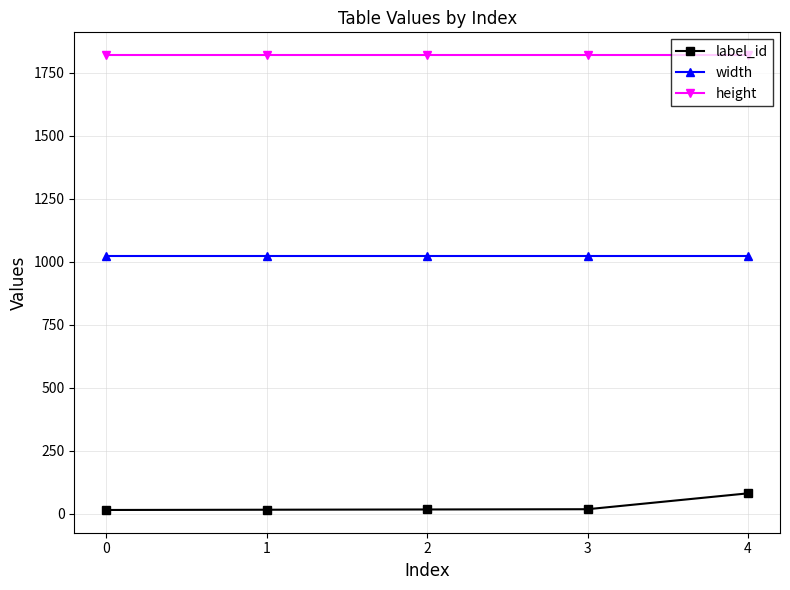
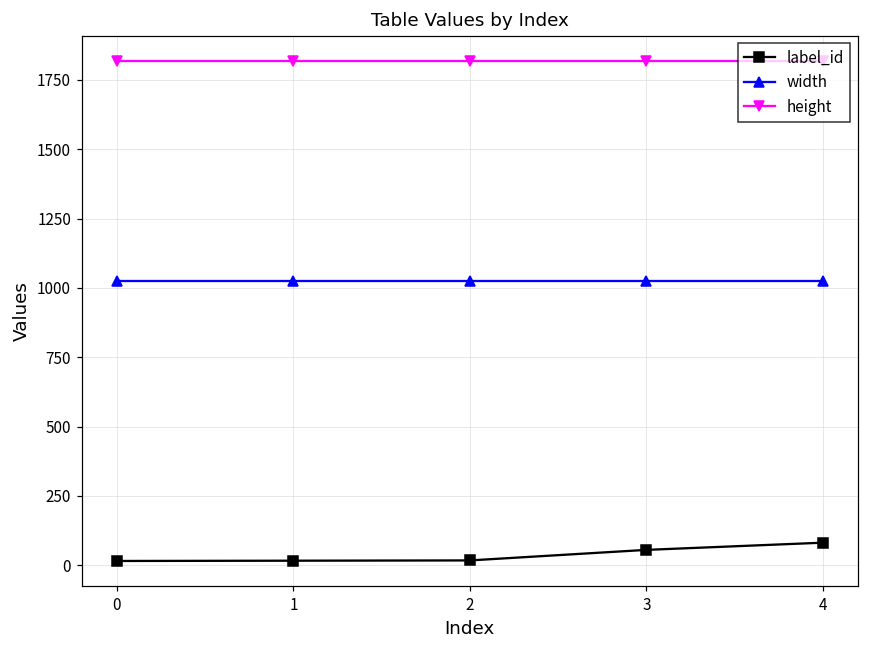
label_id, 3: 20 -> 60
